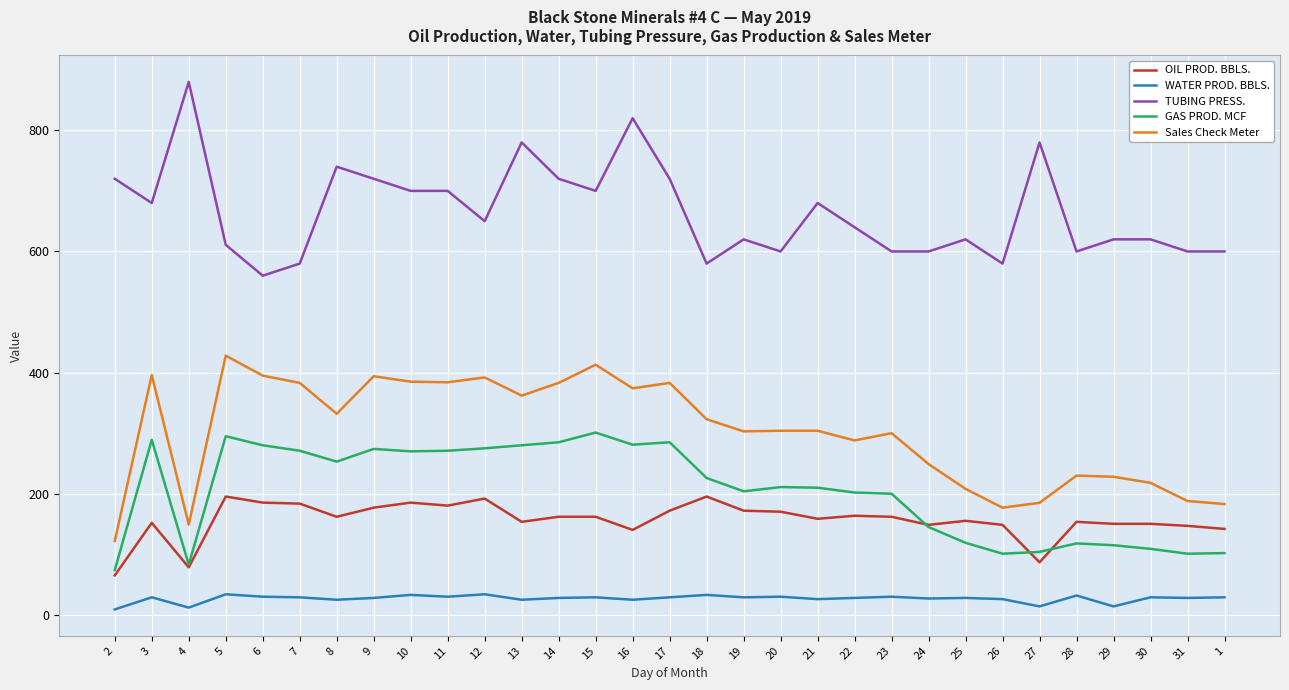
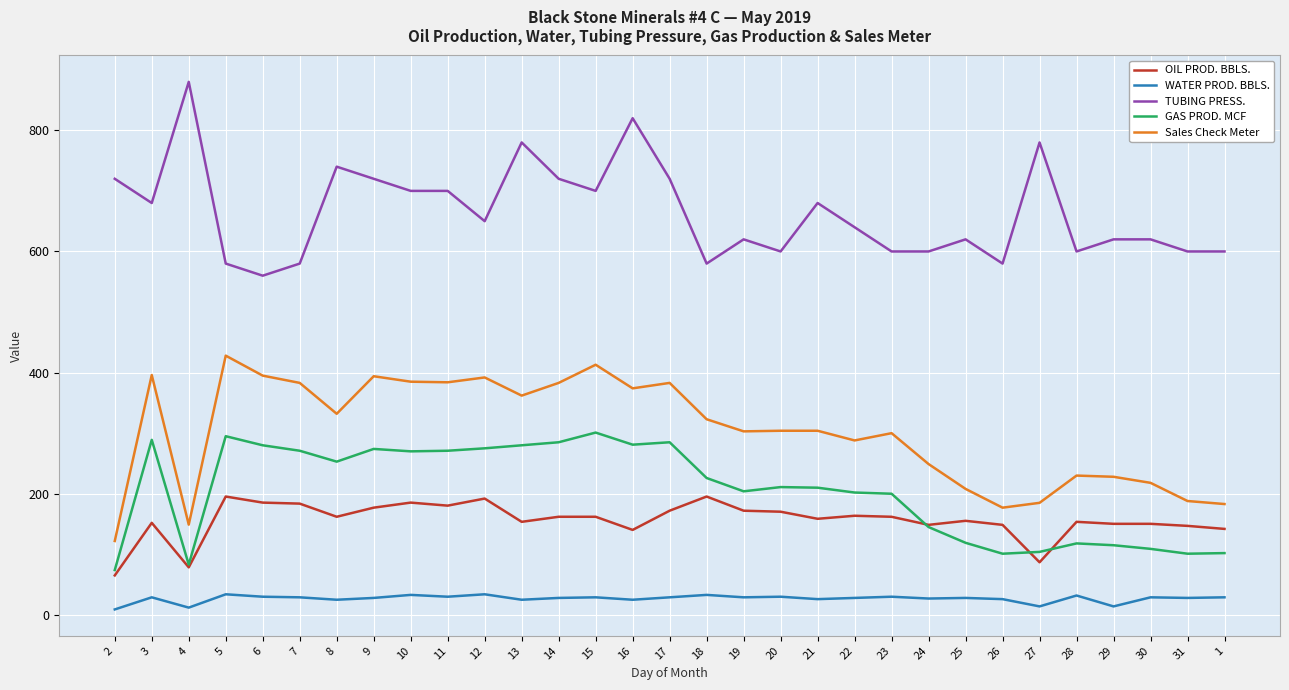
TUBING PRESS., 5: 610 -> 580
